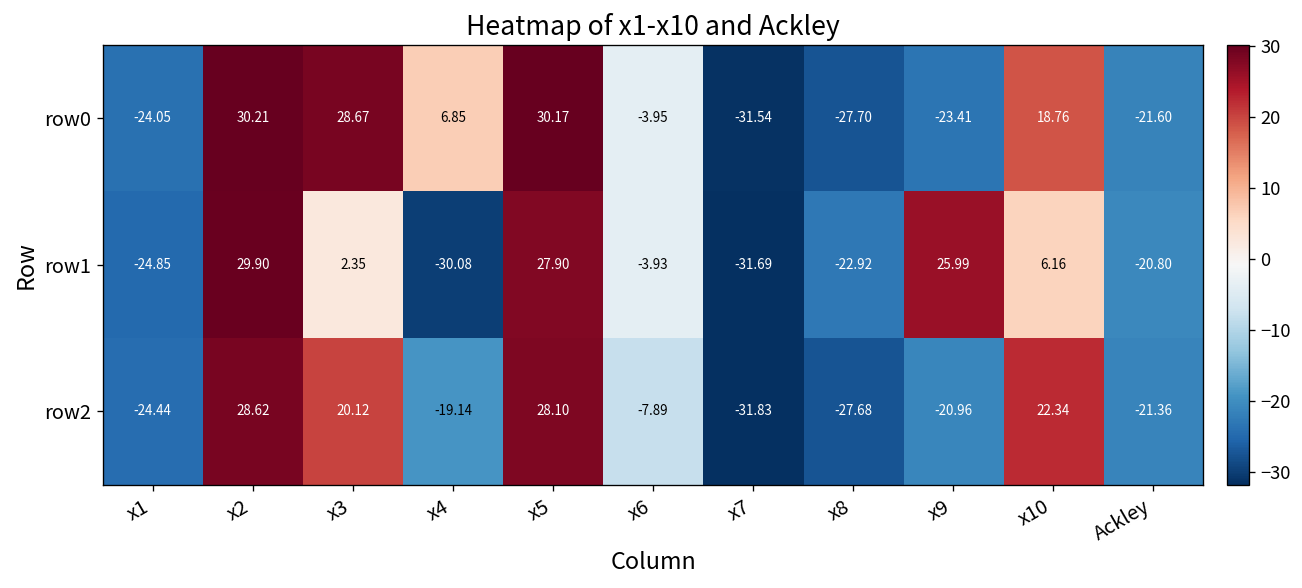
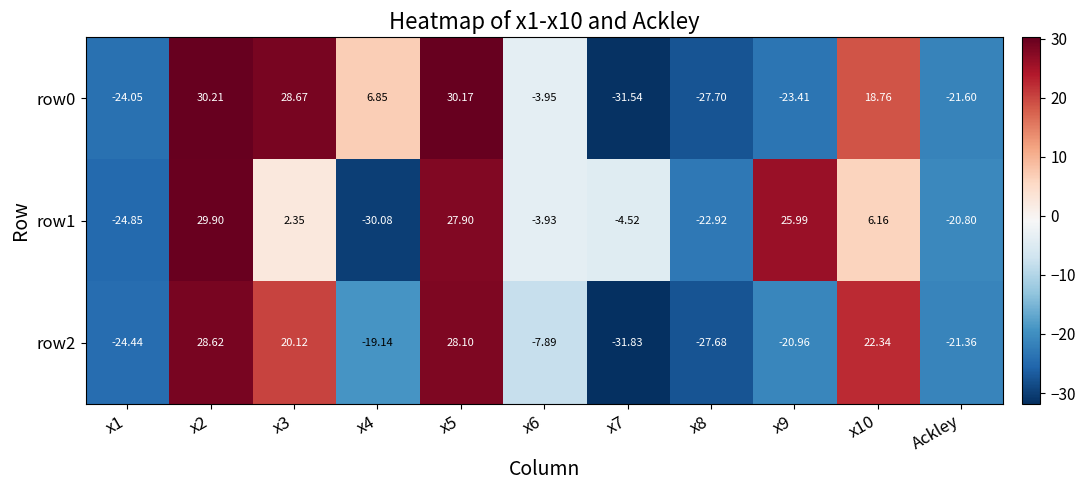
row1, x7: -31.69 -> -4.52
